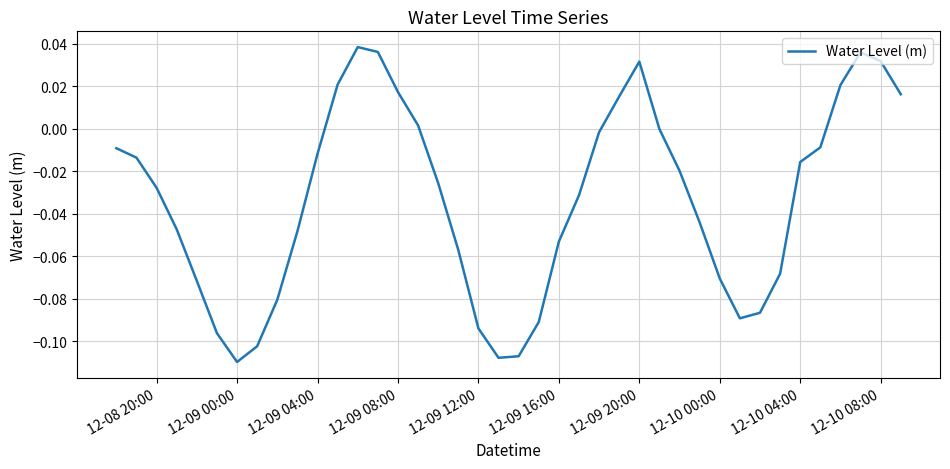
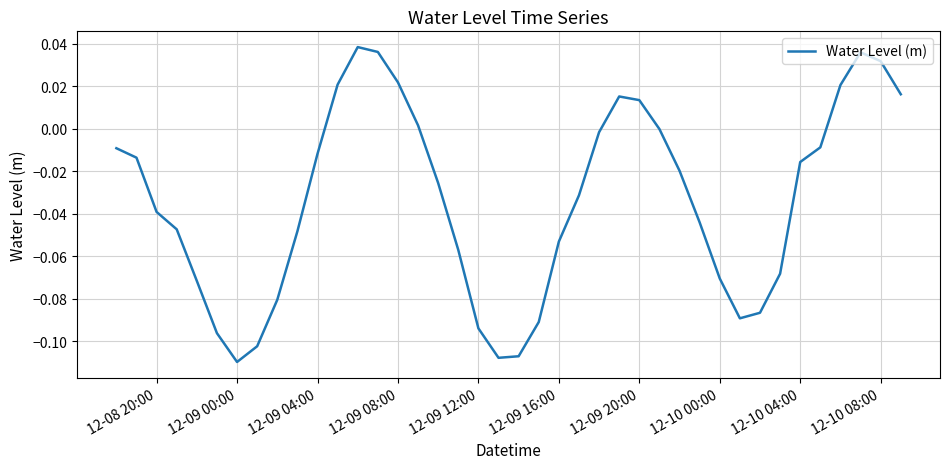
12-08 20:00: -0.028 -> -0.039
12-09 08:00: 0.017 -> 0.022
12-09 20:00: 0.032 -> 0.013
